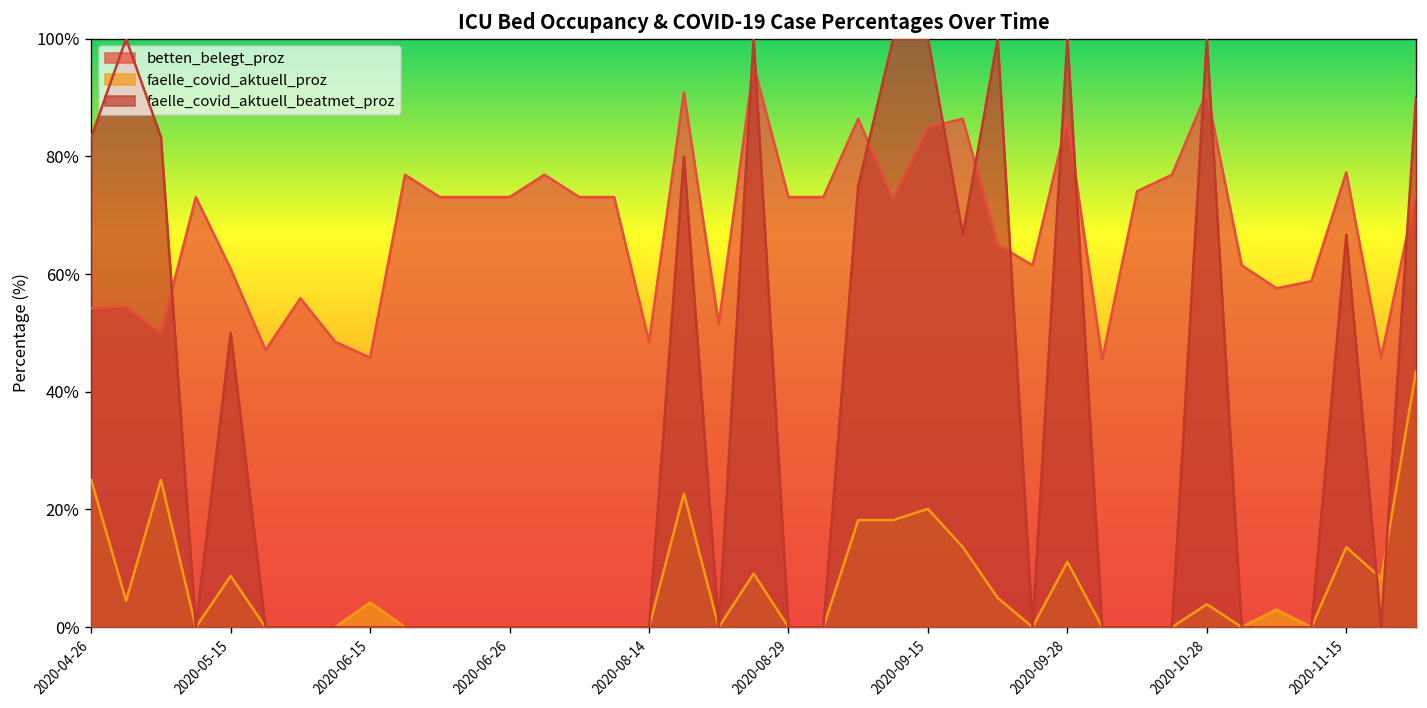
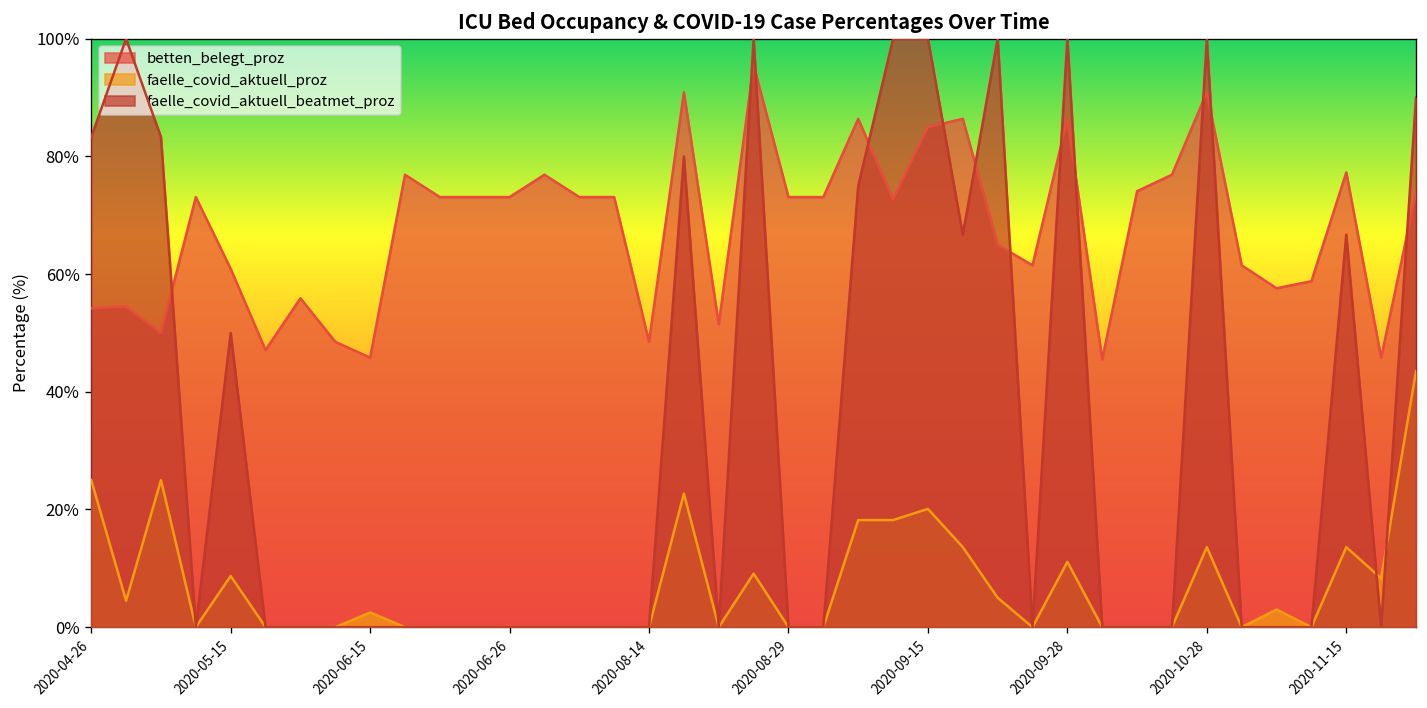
faelle_covid_aktuell_proz, 2020-06-15: 4% -> 3%
faelle_covid_aktuell_proz, 2020-10-28: 4% -> 14%
